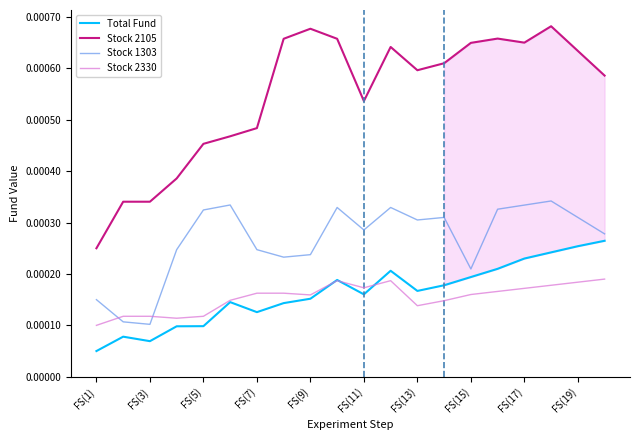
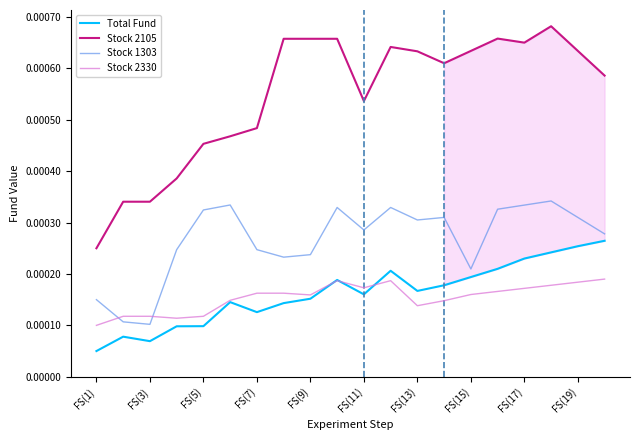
Stock 2105, FS(9): 0.00068 -> 0.00066
Stock 2105, FS(13): 0.00060 -> 0.00063
Stock 2105, FS(15): 0.00065 -> 0.00063
